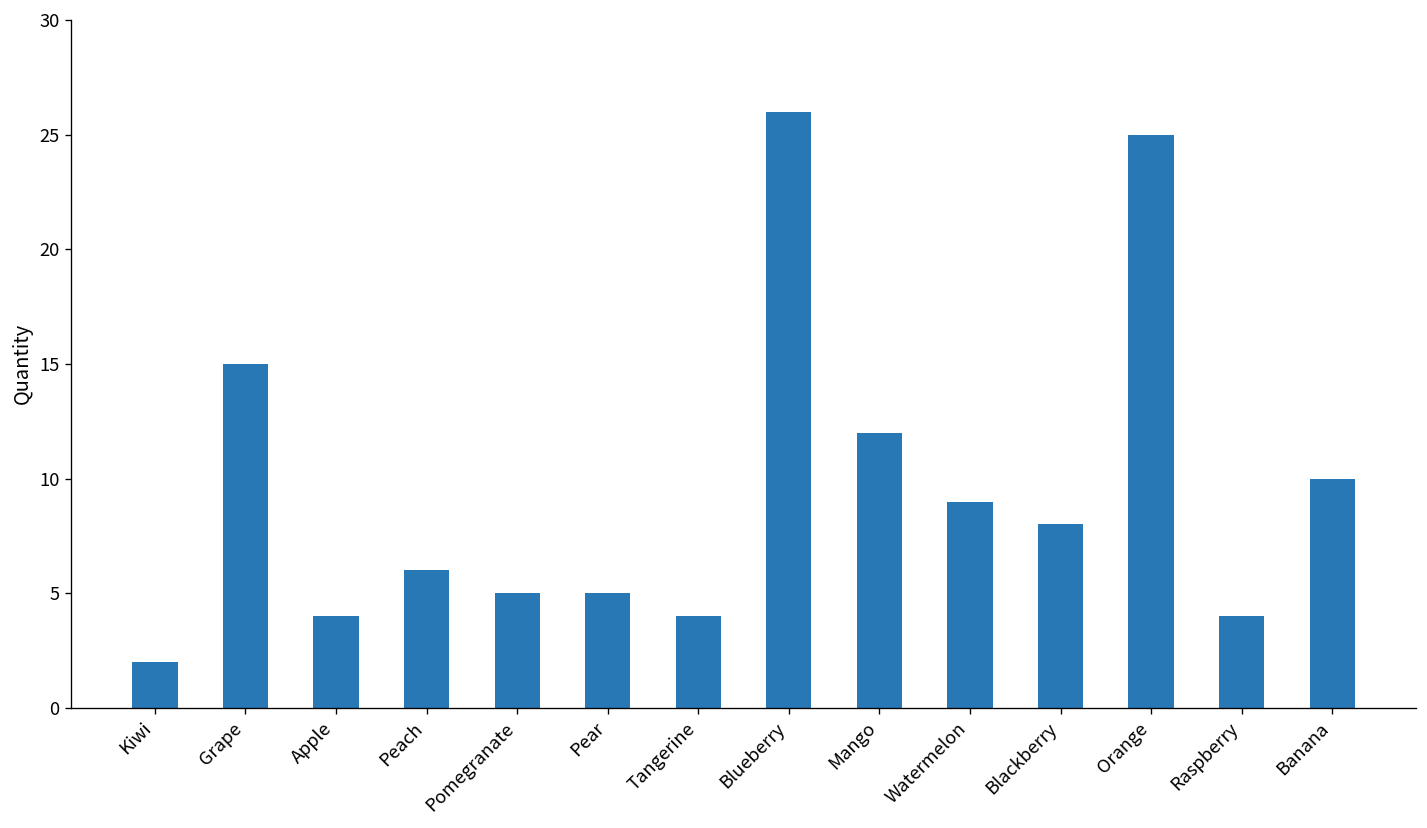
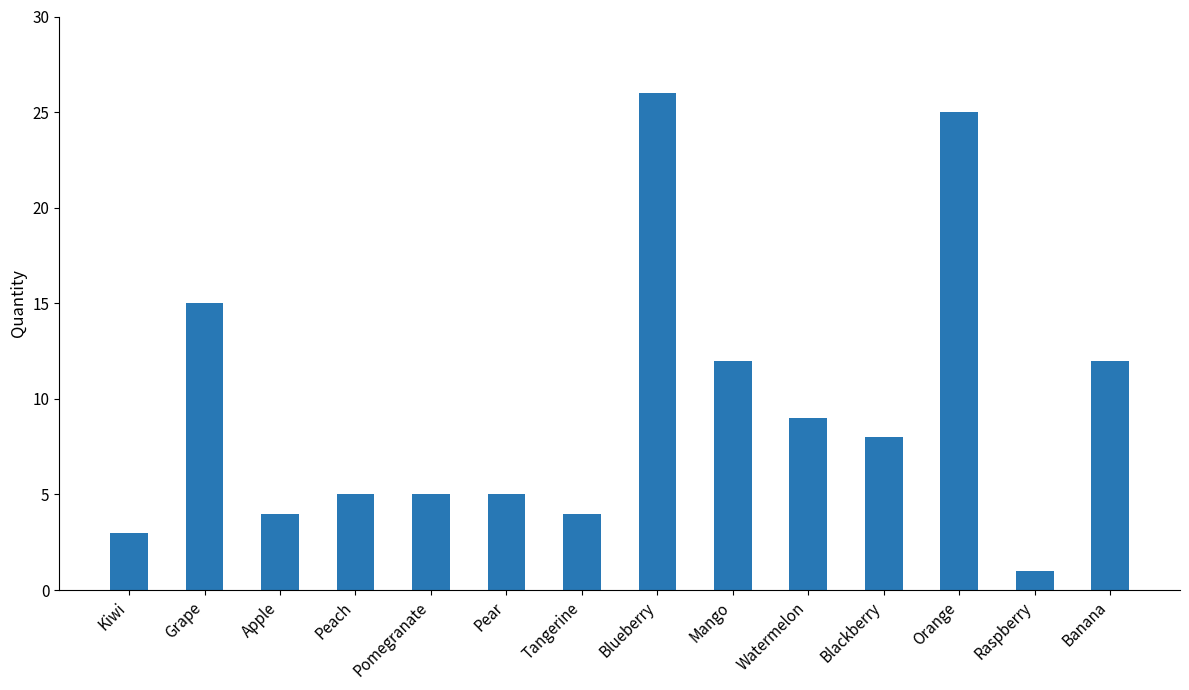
Kiwi: 2 -> 3
Peach: 6 -> 5
Raspberry: 4 -> 1
Banana: 10 -> 12
